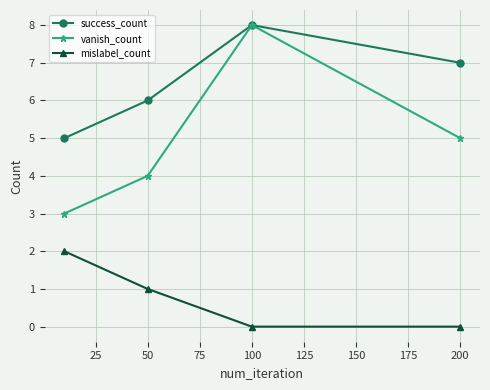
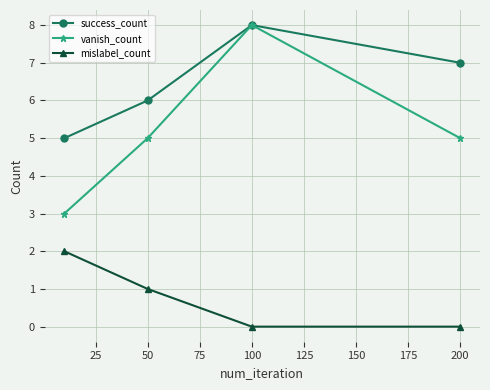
vanish_count, 50: 4 -> 5
